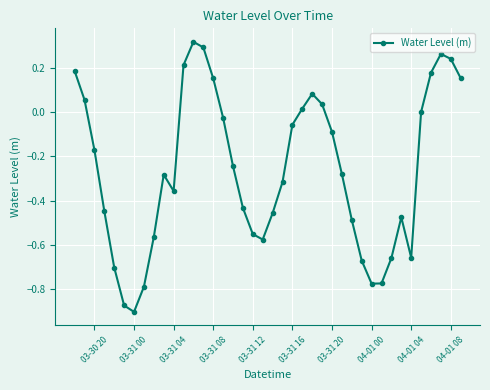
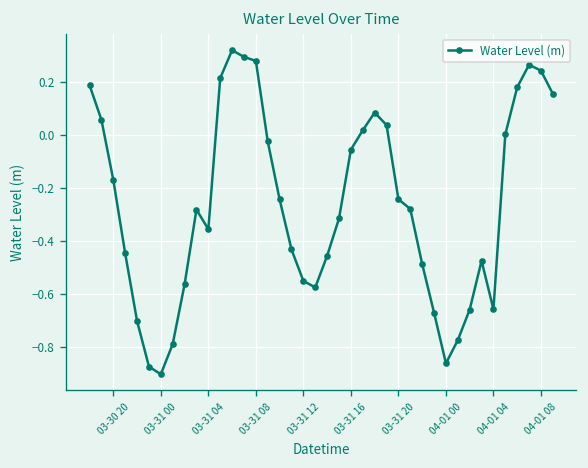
03-31 08: 0.15 -> 0.28
03-31 20: -0.09 -> -0.24
04-01 00: -0.78 -> -0.86
